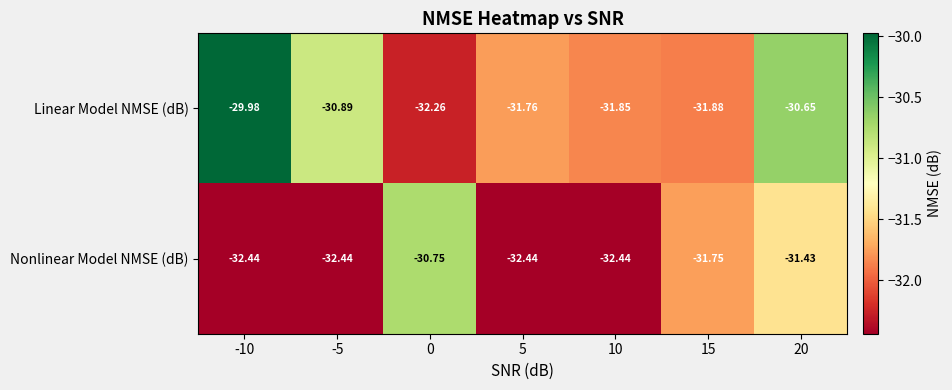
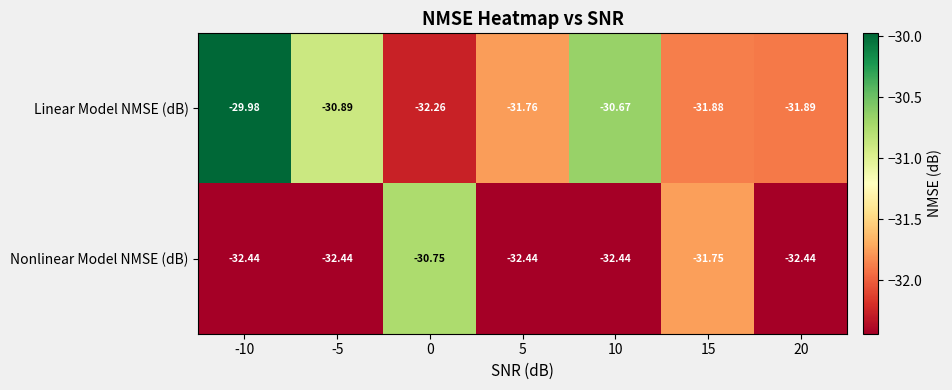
Linear Model NMSE (dB), 10: -31.85 -> -30.67
Linear Model NMSE (dB), 20: -30.65 -> -31.89
Nonlinear Model NMSE (dB), 20: -31.43 -> -32.44
